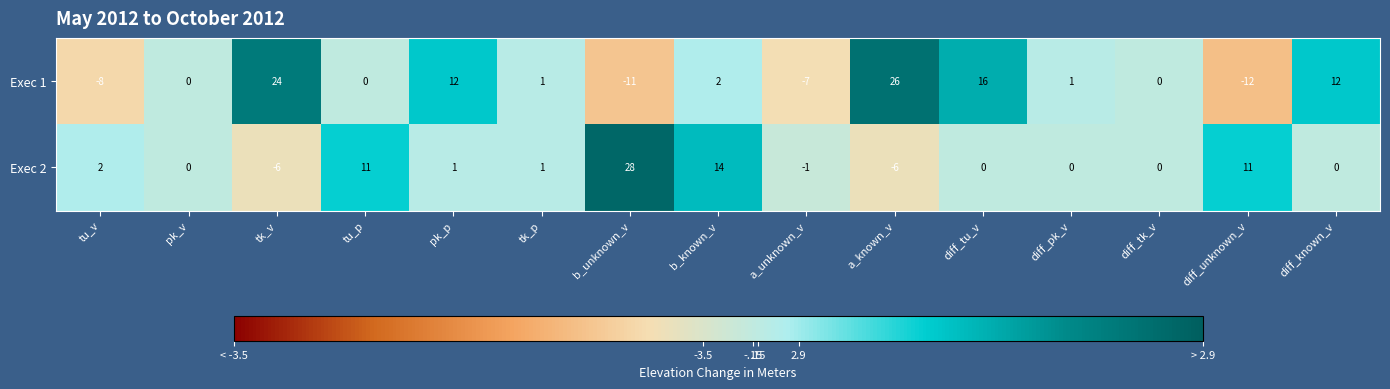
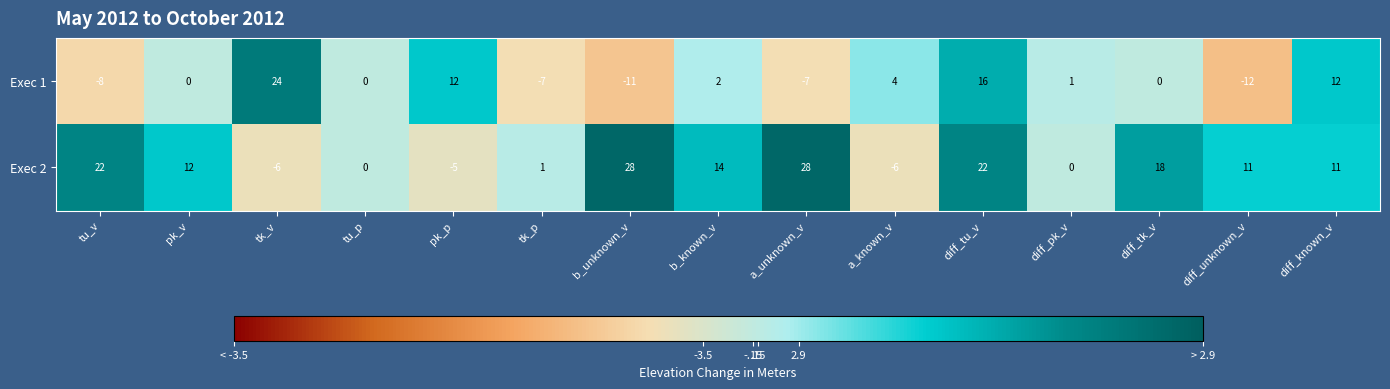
Exec 1, tk_p: 1 -> -7
Exec 1, a_known_v: 26 -> 4
Exec 2, tu_v: 2 -> 22
Exec 2, pk_v: 0 -> 12
Exec 2, tu_p: 11 -> 0
Exec 2, pk_p: 1 -> -5
Exec 2, a_unknown_v: -1 -> 28
Exec 2, diff_tu_v: 0 -> 22
Exec 2, diff_tk_v: 0 -> 18
Exec 2, diff_known_v: 0 -> 11
